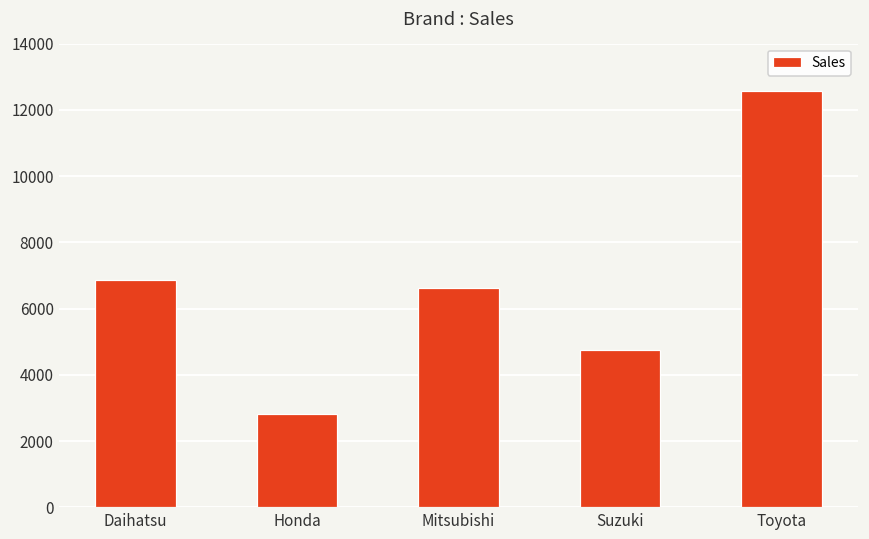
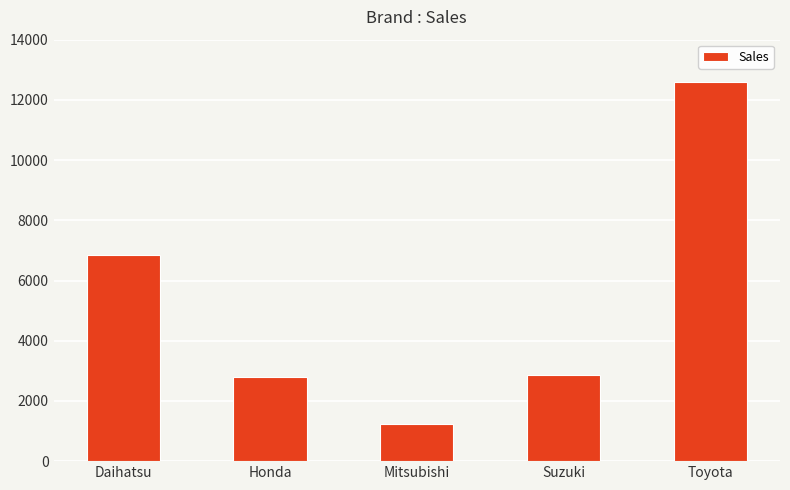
Mitsubishi: 6600 -> 1200
Suzuki: 4800 -> 2900
